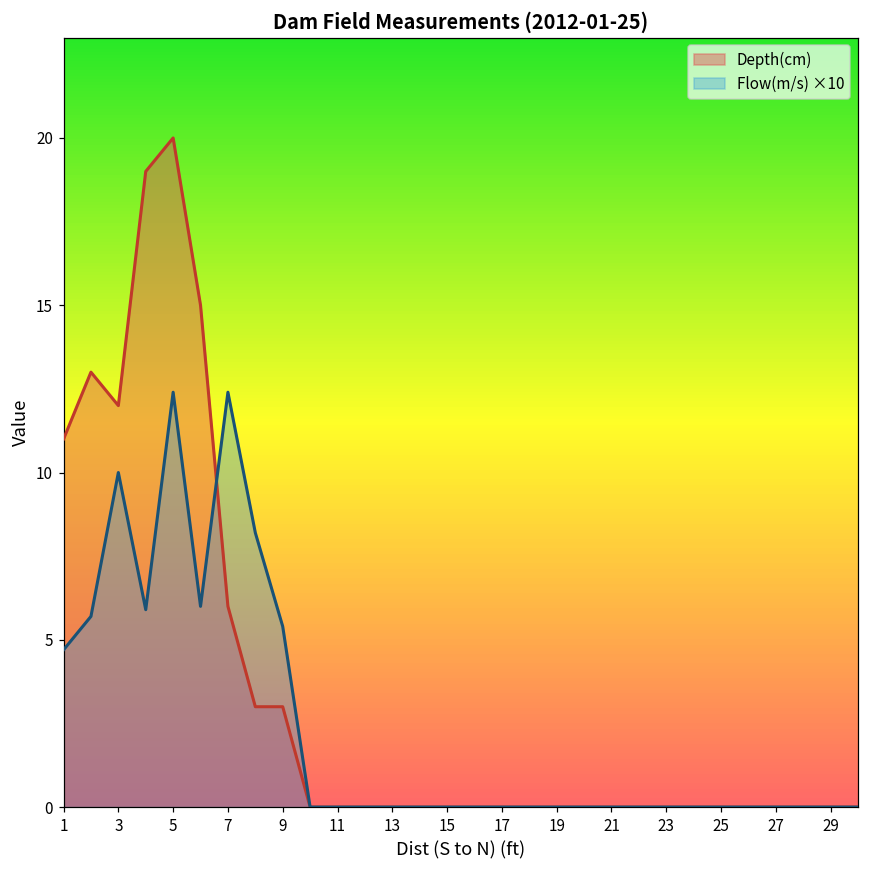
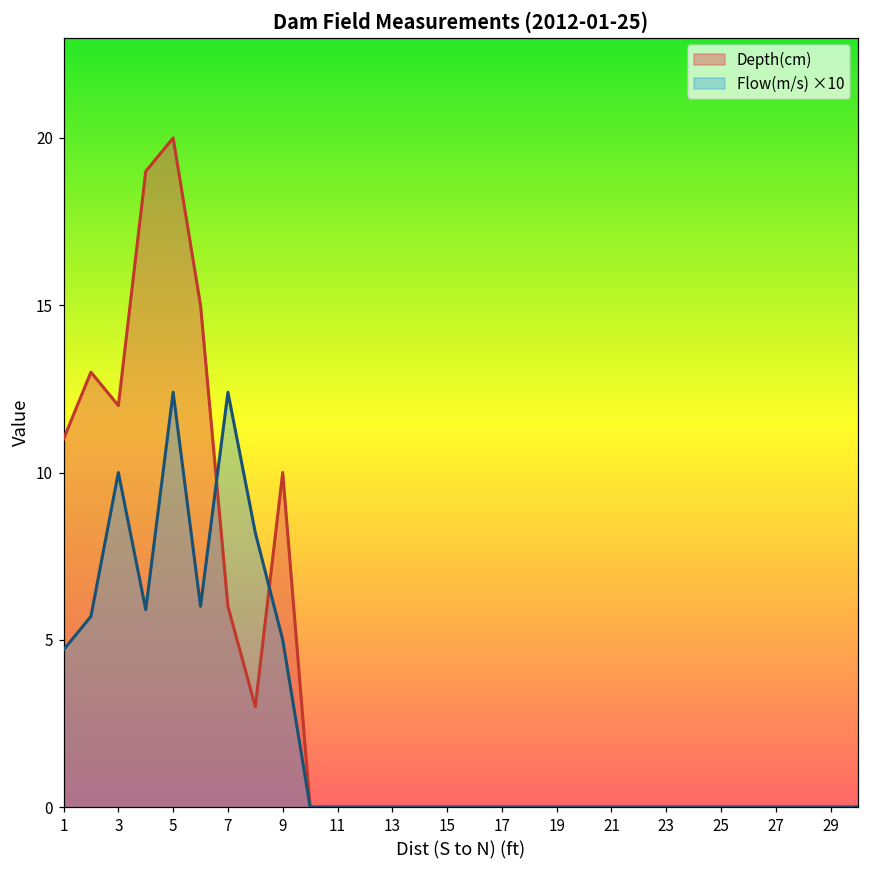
Depth(cm), 9: 3 -> 10
Flow(m/s) ×10, 9: 5.4 -> 5.0
